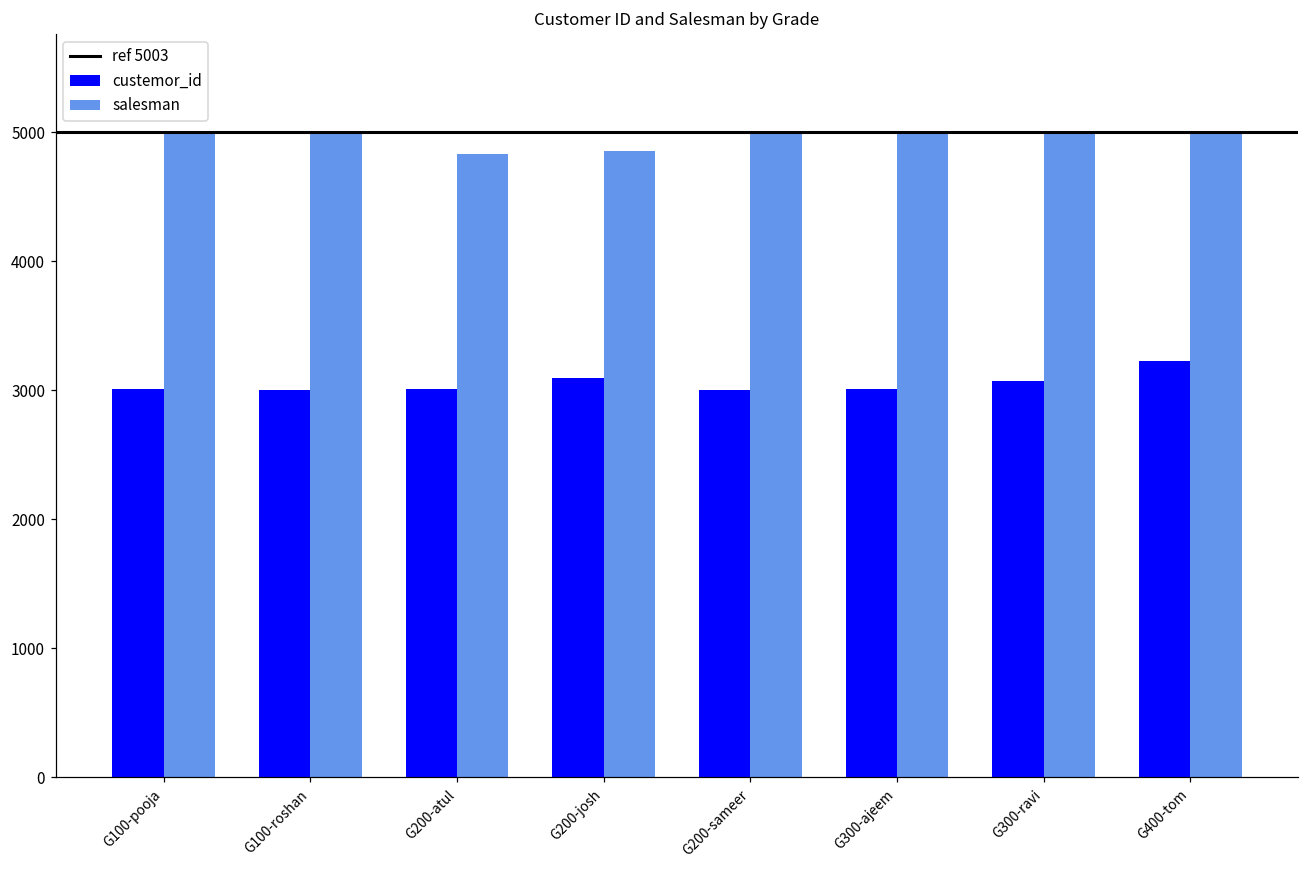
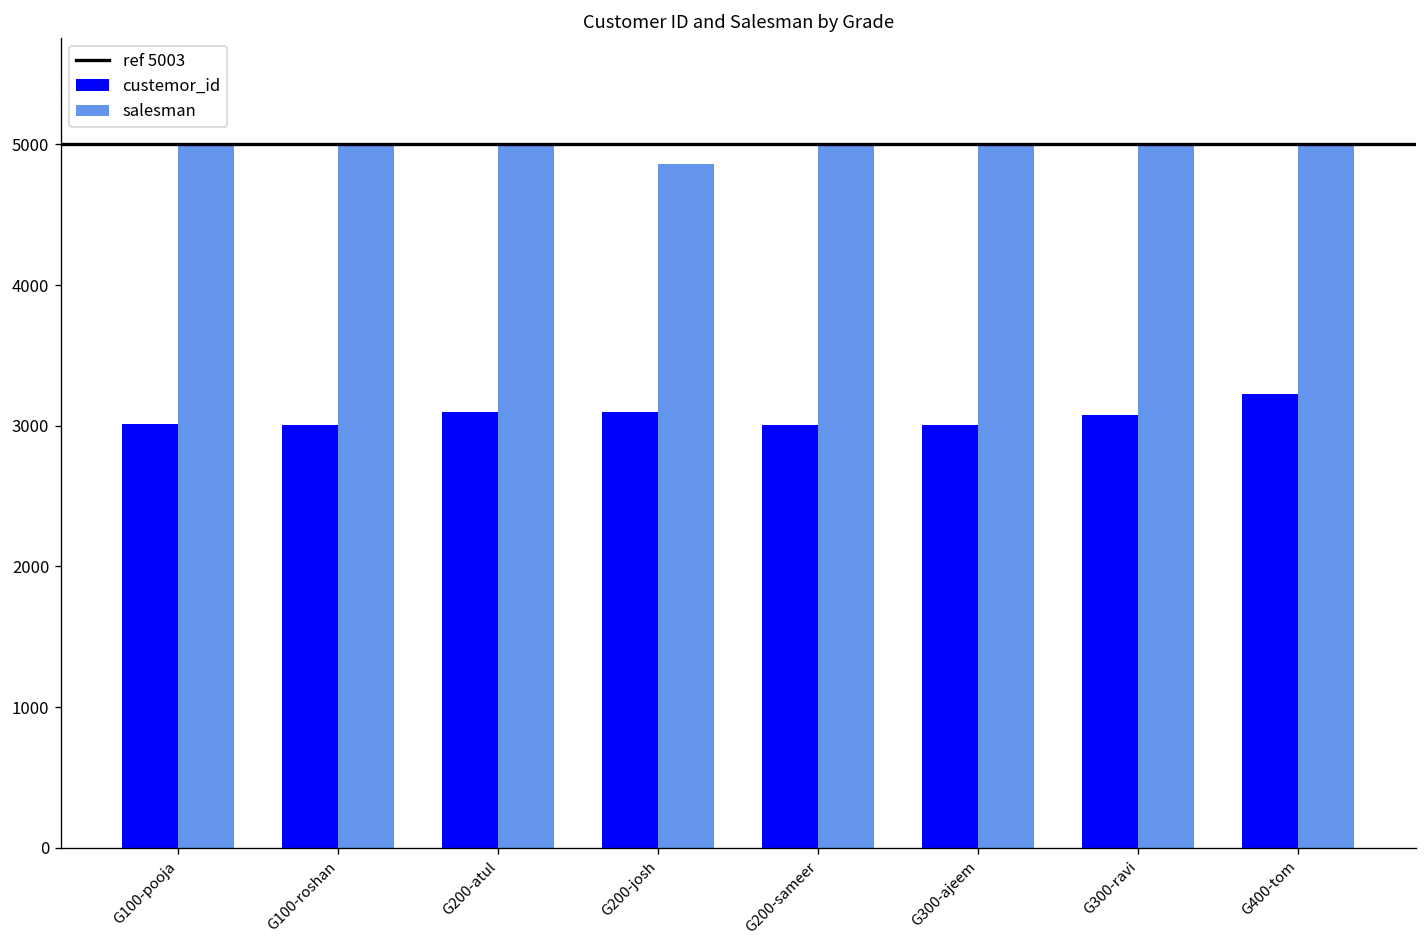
custemor_id, G200-atul: 3010 -> 3100
salesman, G200-atul: 4830 -> 5000
